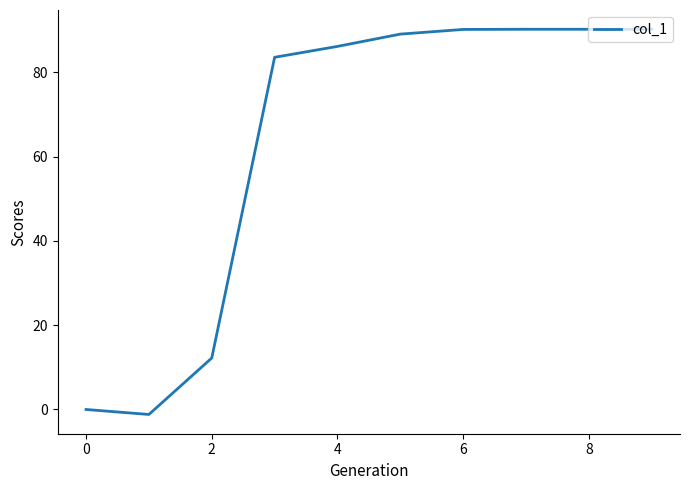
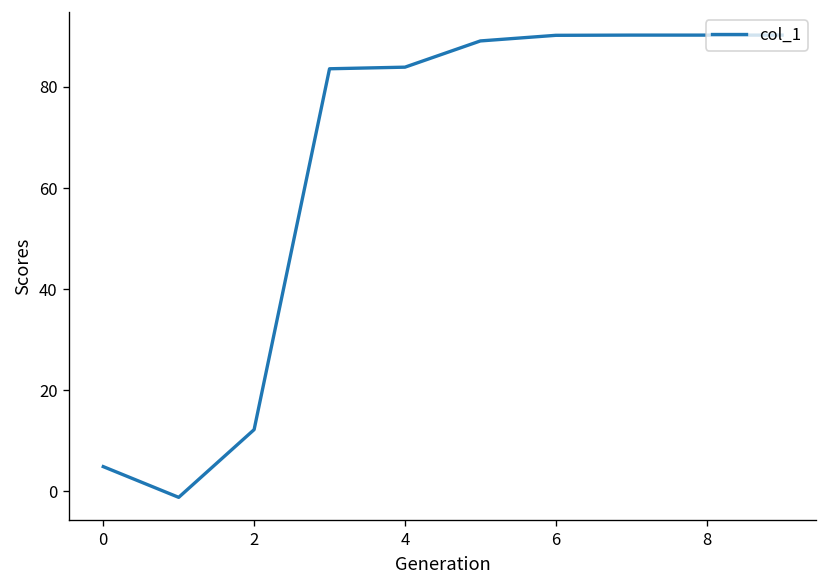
0: 0 -> 5
4: 86 -> 84
